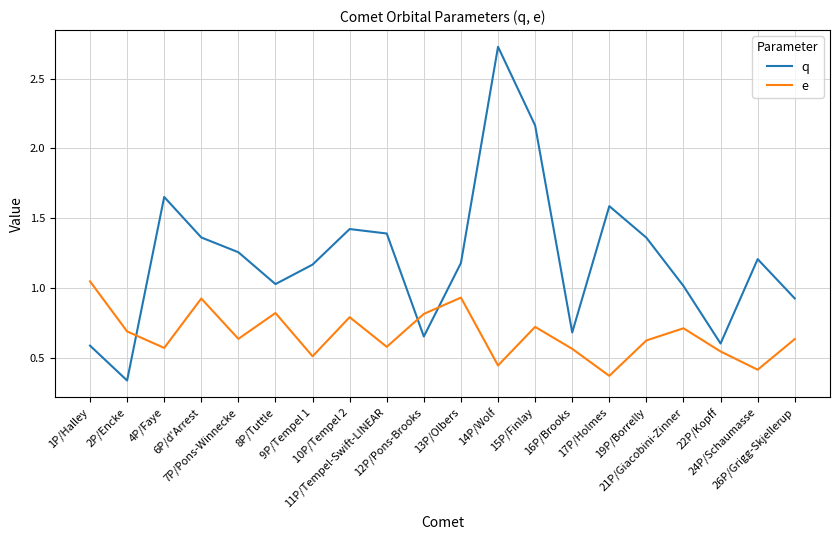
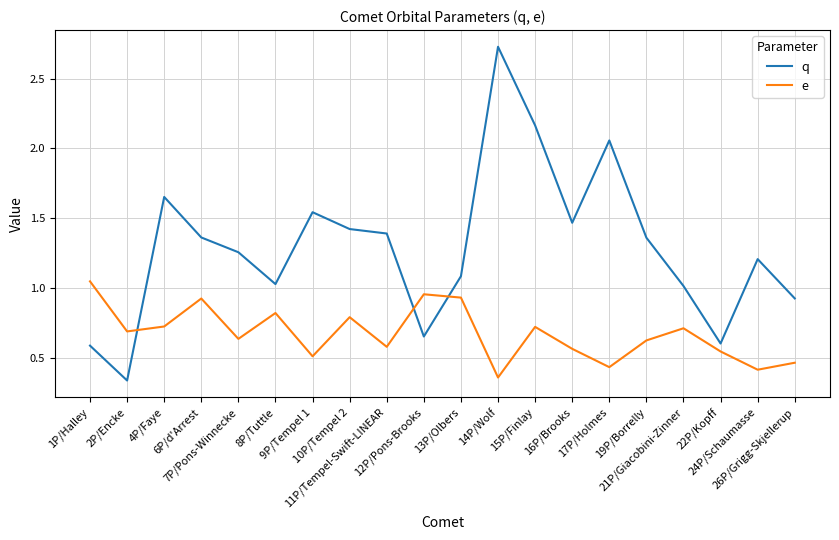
e, 4P/Faye: 0.57 -> 0.72
q, 9P/Tempel 1: 1.17 -> 1.54
e, 12P/Pons-Brooks: 0.81 -> 0.95
q, 13P/Olbers: 1.18 -> 1.08
e, 14P/Wolf: 0.44 -> 0.36
q, 16P/Brooks: 0.68 -> 1.47
q, 17P/Holmes: 1.59 -> 2.06
e, 17P/Holmes: 0.37 -> 0.43
e, 26P/Grigg-Skjellerup: 0.63 -> 0.46
